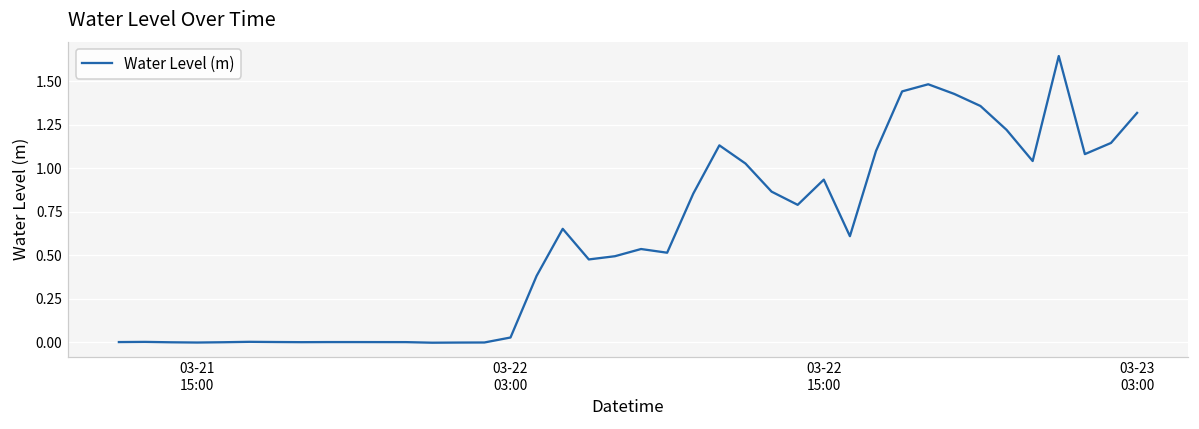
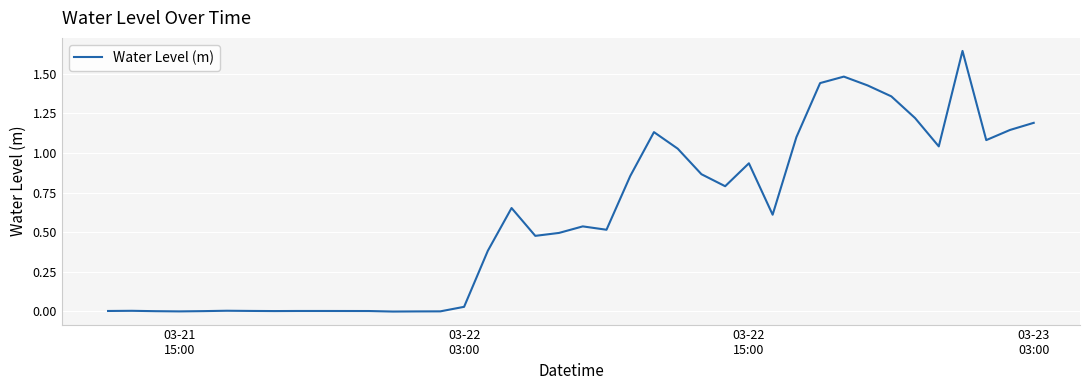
03-23 03:00: 1.32 -> 1.19
